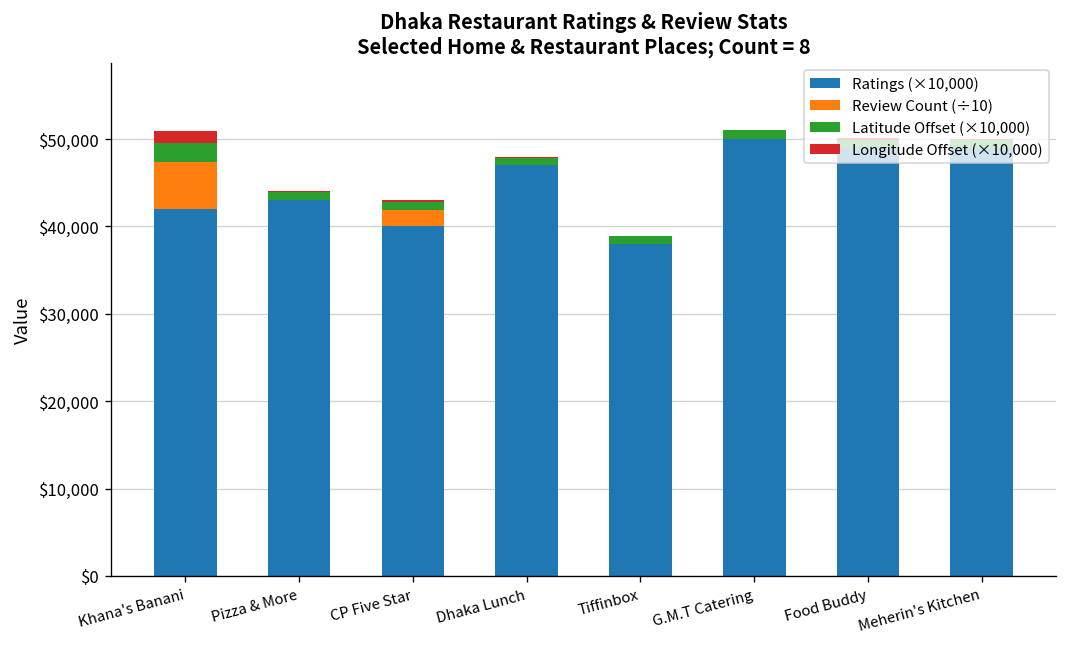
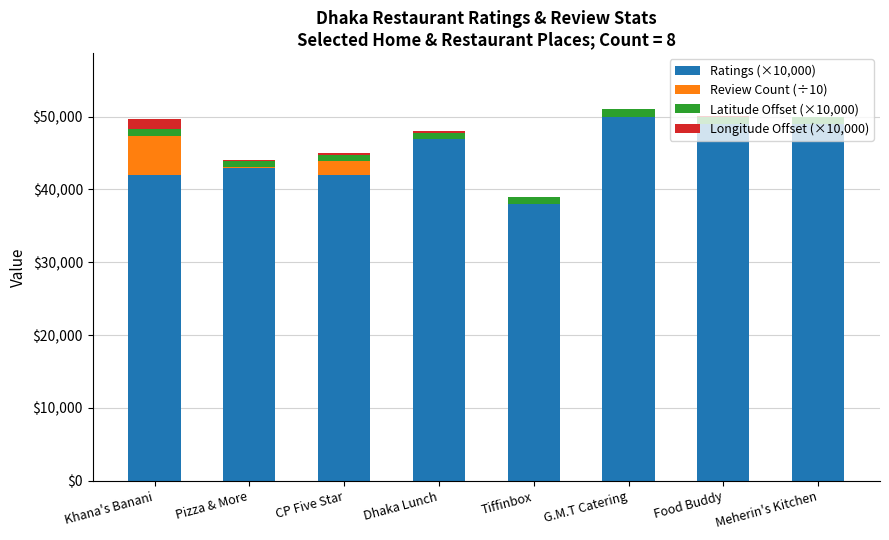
Latitude Offset (×10,000), Khana's Banani: $2,000 -> $1,000
Ratings (×10,000), CP Five Star: $40,000 -> $42,000
